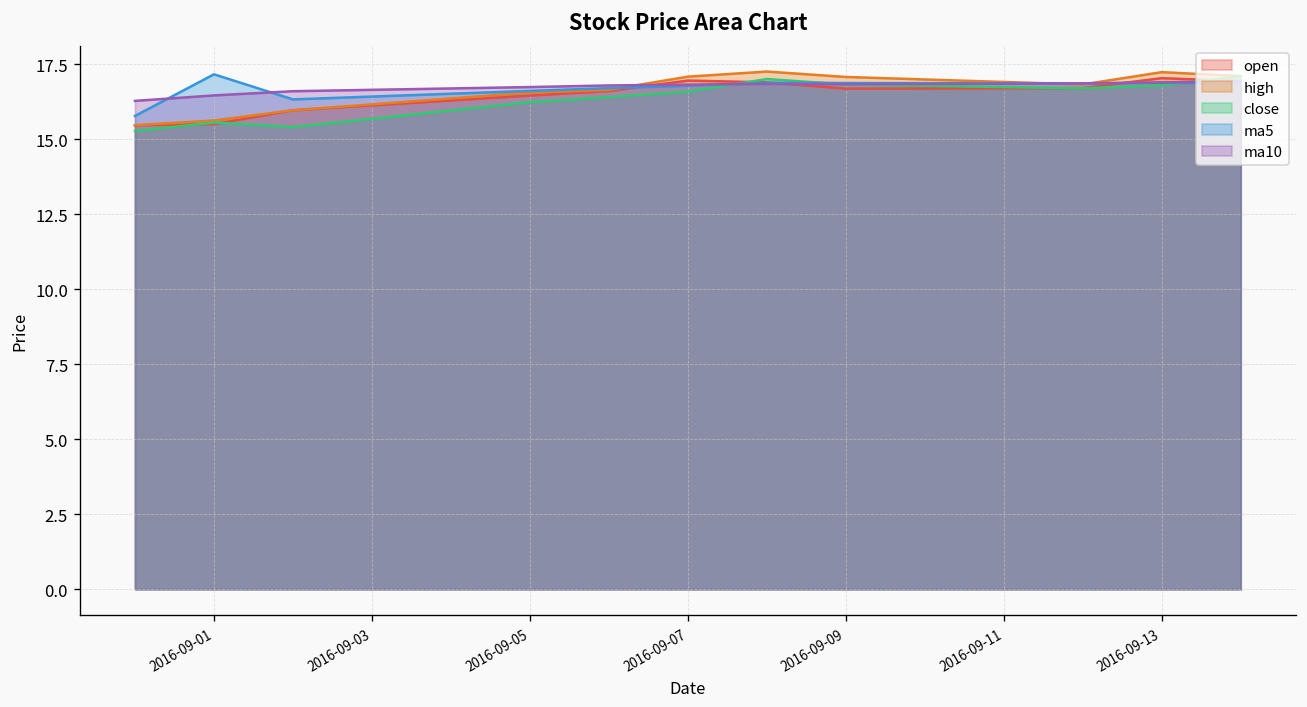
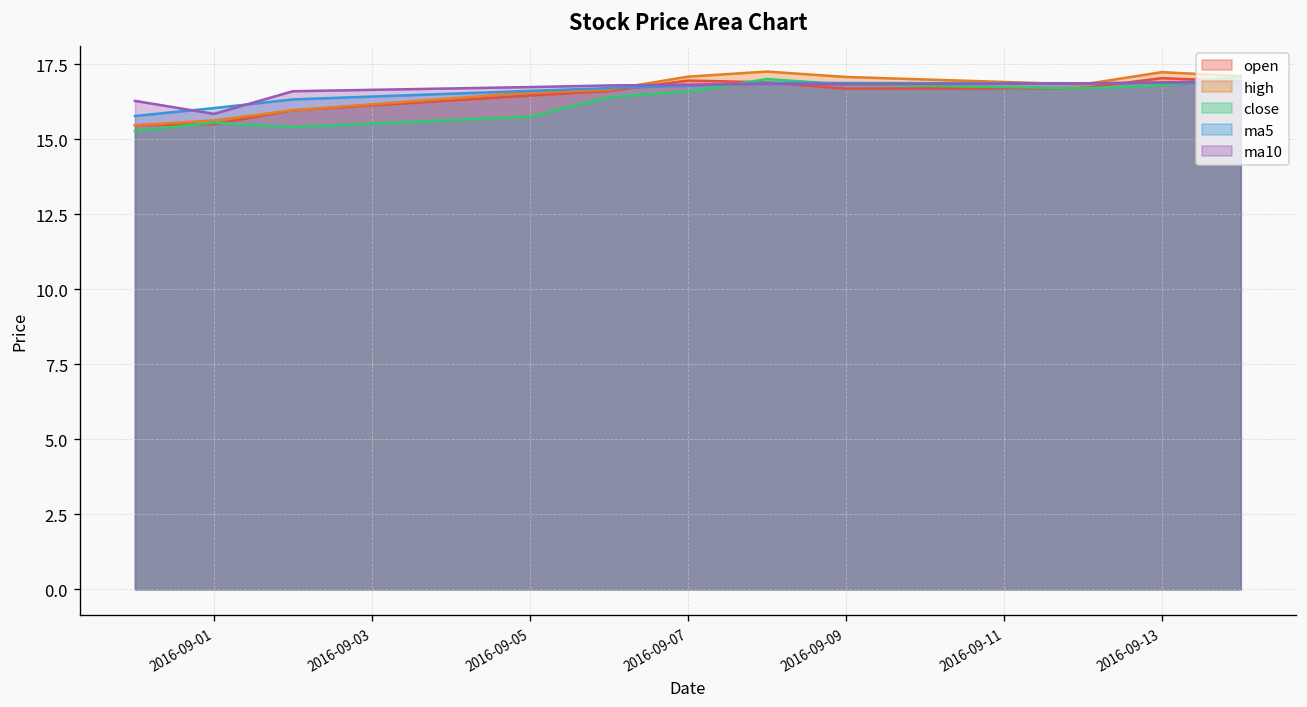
ma5, 2016-09-01: 17.2 -> 16.0
ma10, 2016-09-01: 16.5 -> 15.8
close, 2016-09-05: 16.2 -> 15.8
